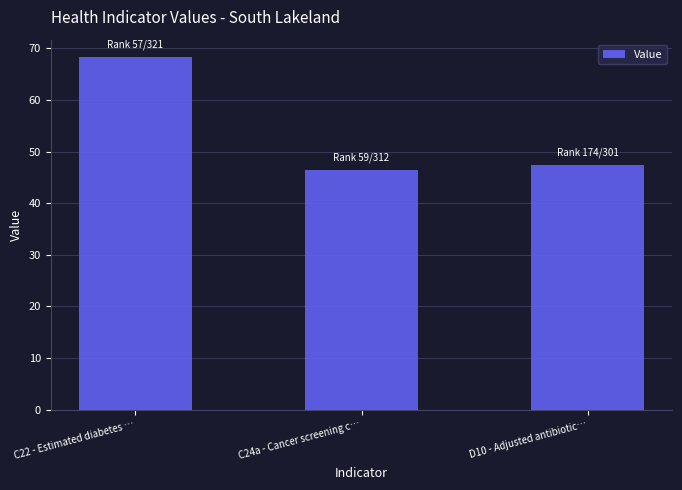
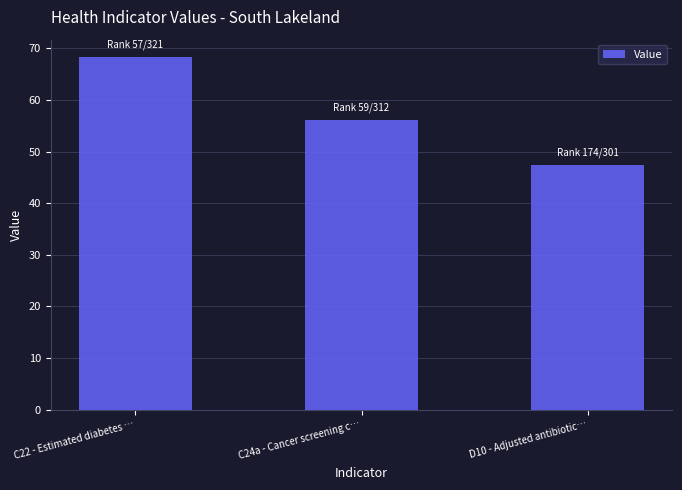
C24a - Cancer screening c…: 46 -> 56
